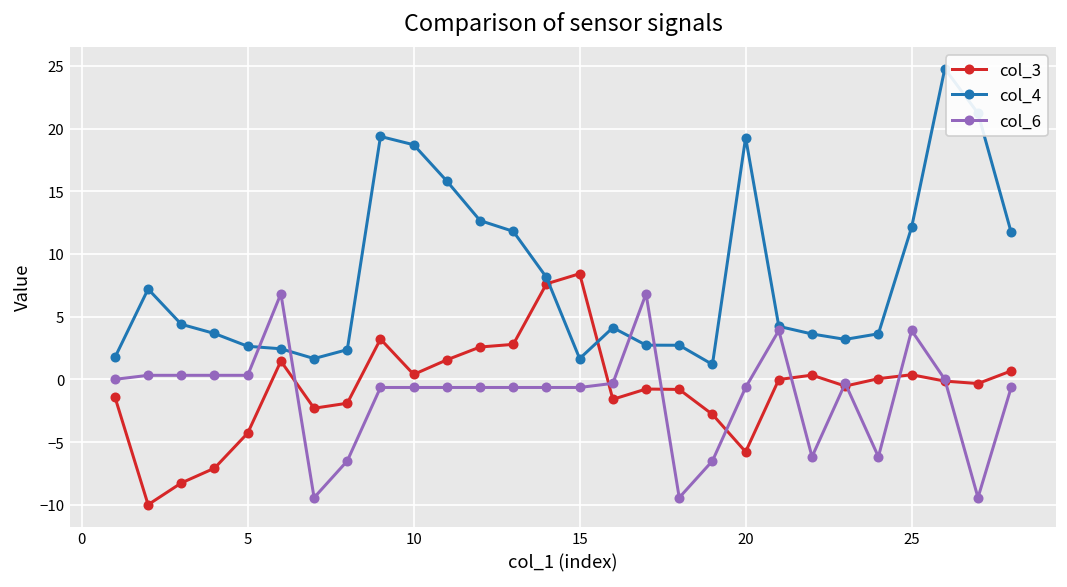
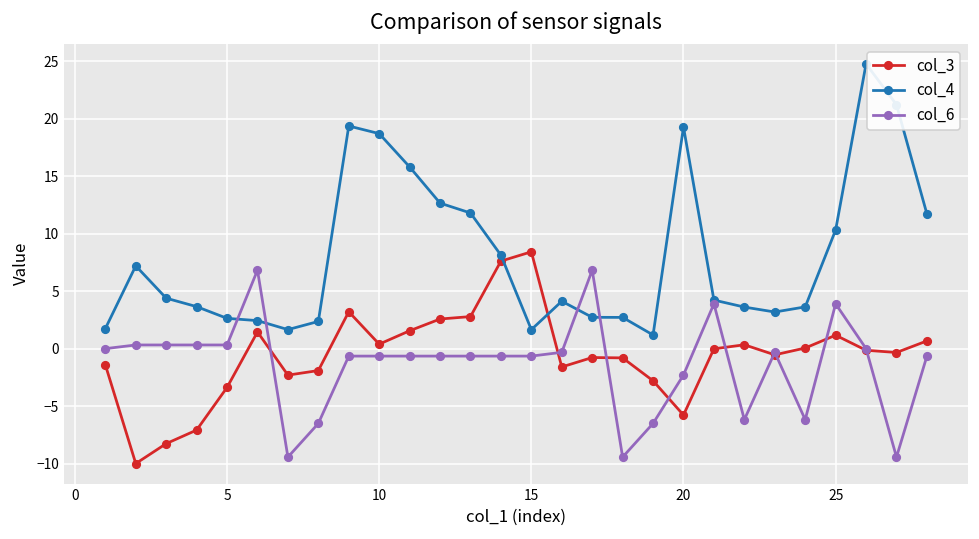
col_3, 5: -4.3 -> -3.4
col_6, 20: -0.6 -> -2.3
col_3, 25: 0.4 -> 1.2
col_4, 25: 12.1 -> 10.3
